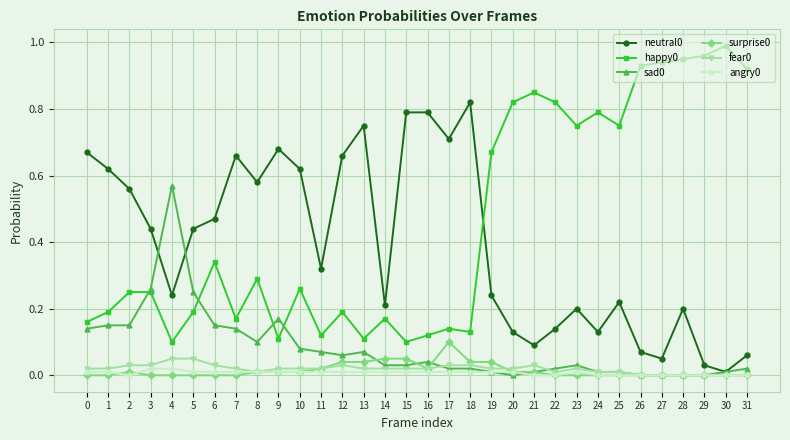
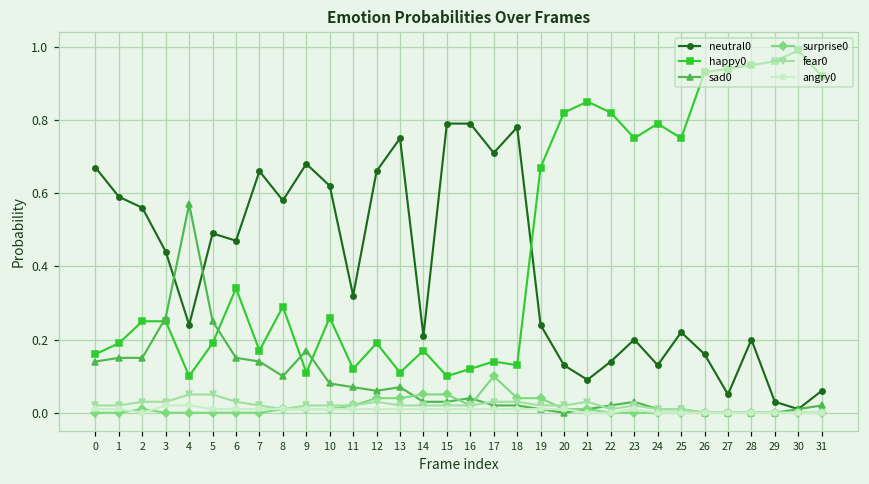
neutral0, 1: 0.62 -> 0.59
neutral0, 5: 0.44 -> 0.49
neutral0, 18: 0.82 -> 0.78
neutral0, 26: 0.07 -> 0.16
